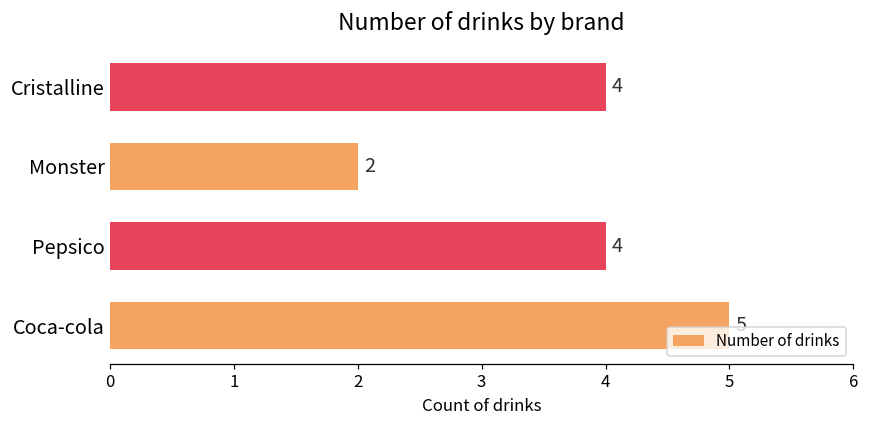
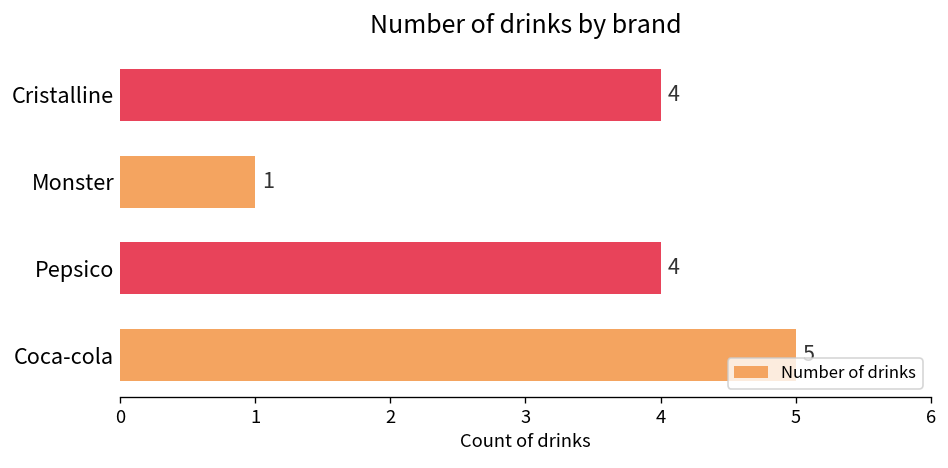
Monster: 2 -> 1
